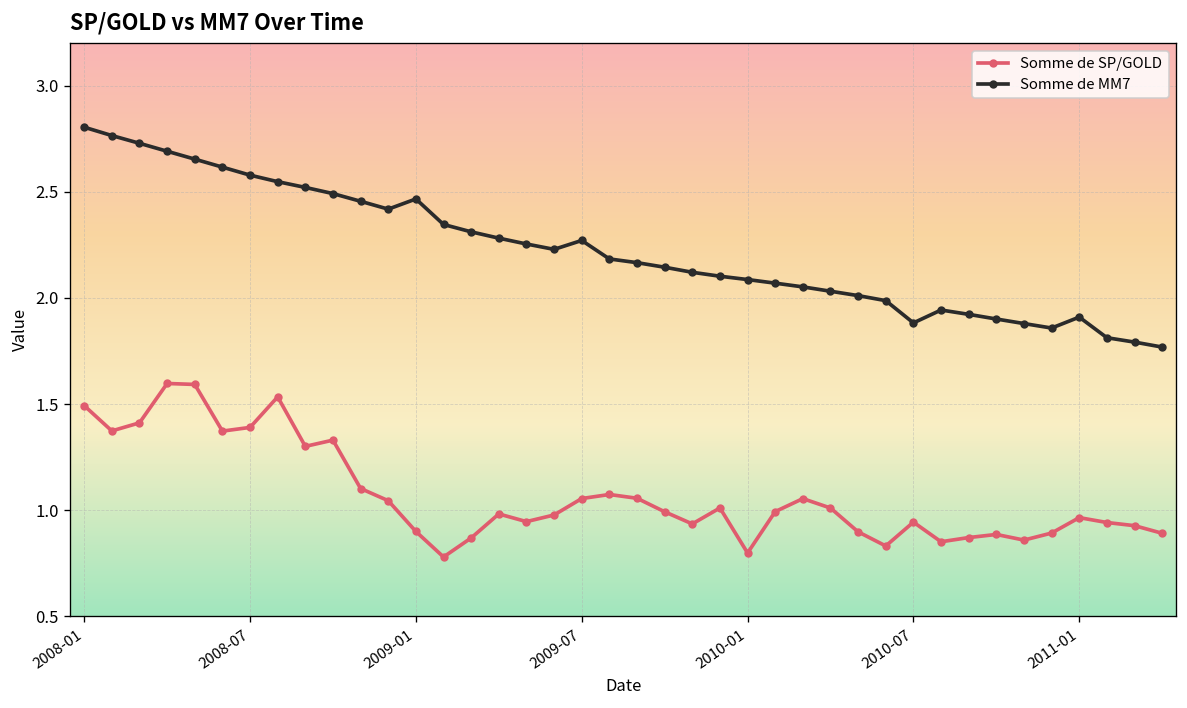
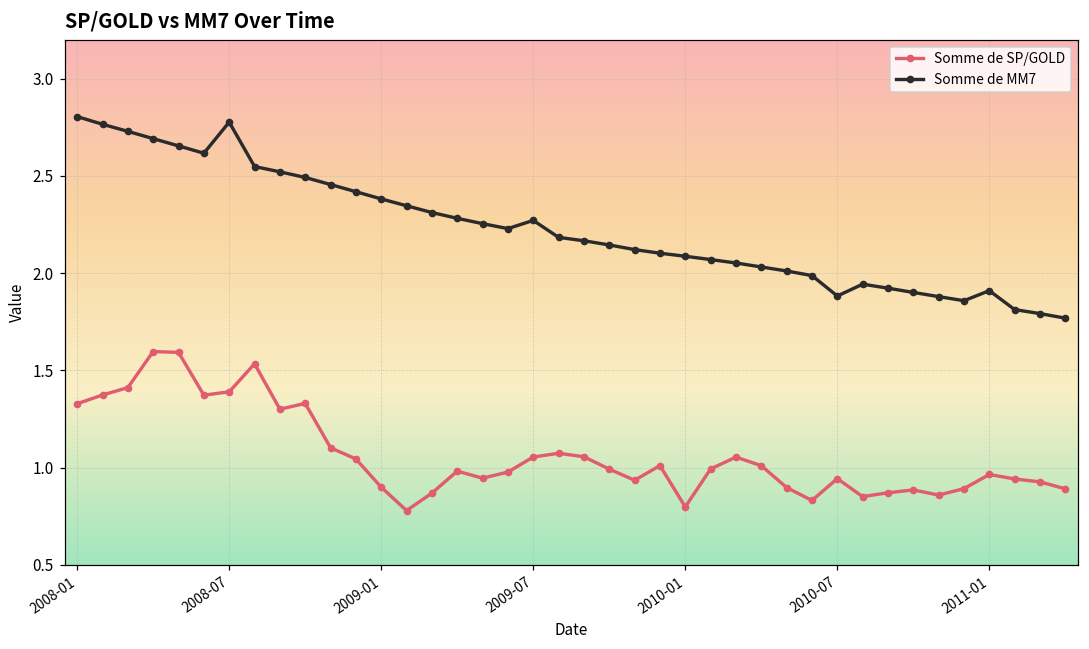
Somme de SP/GOLD, 2008-01: 1.49 -> 1.33
Somme de MM7, 2008-07: 2.58 -> 2.78
Somme de MM7, 2009-01: 2.47 -> 2.38
